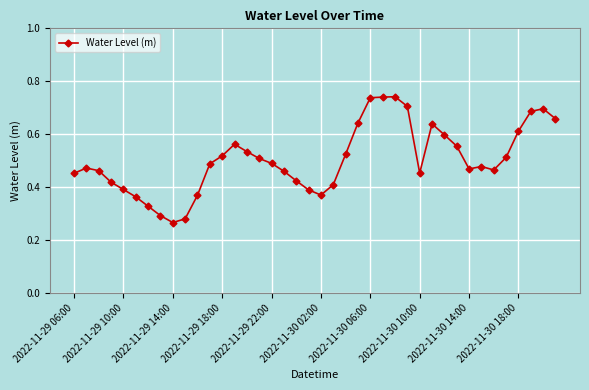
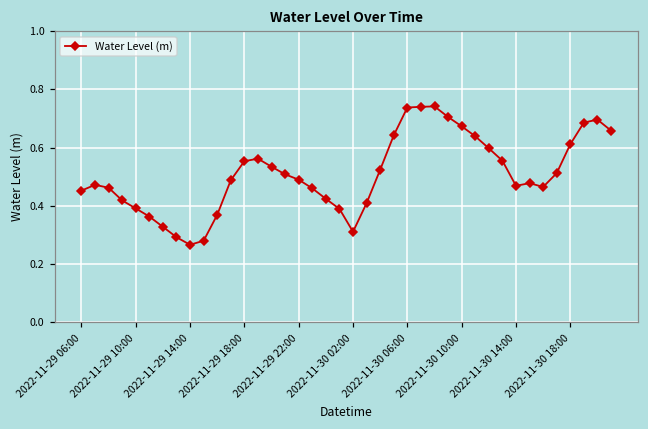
2022-11-29 18:00: 0.52 -> 0.55
2022-11-30 02:00: 0.37 -> 0.31
2022-11-30 10:00: 0.45 -> 0.67
